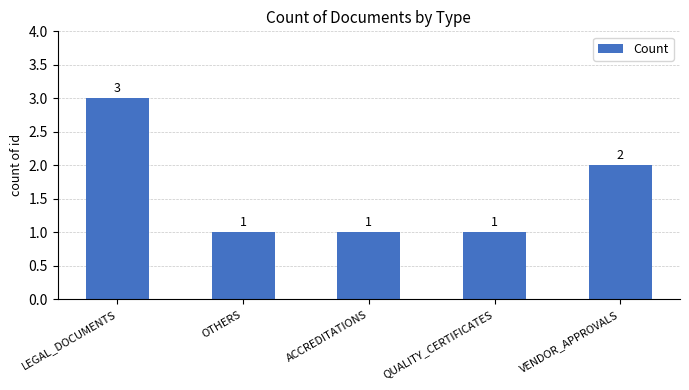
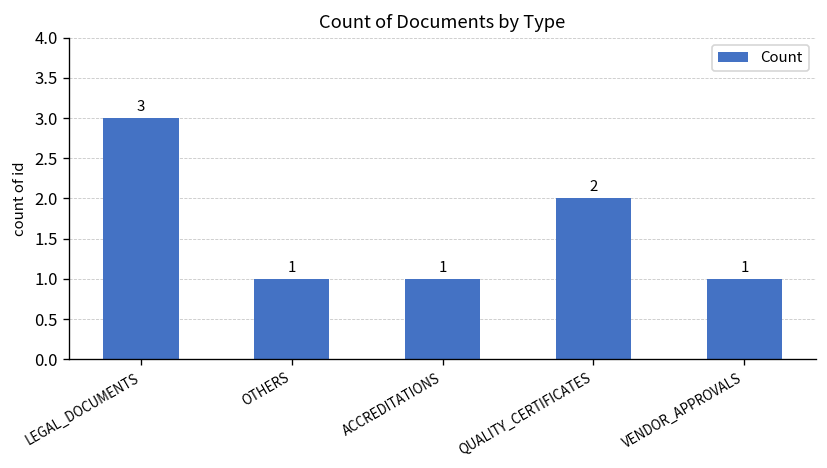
QUALITY_CERTIFICATES: 1 -> 2
VENDOR_APPROVALS: 2 -> 1
